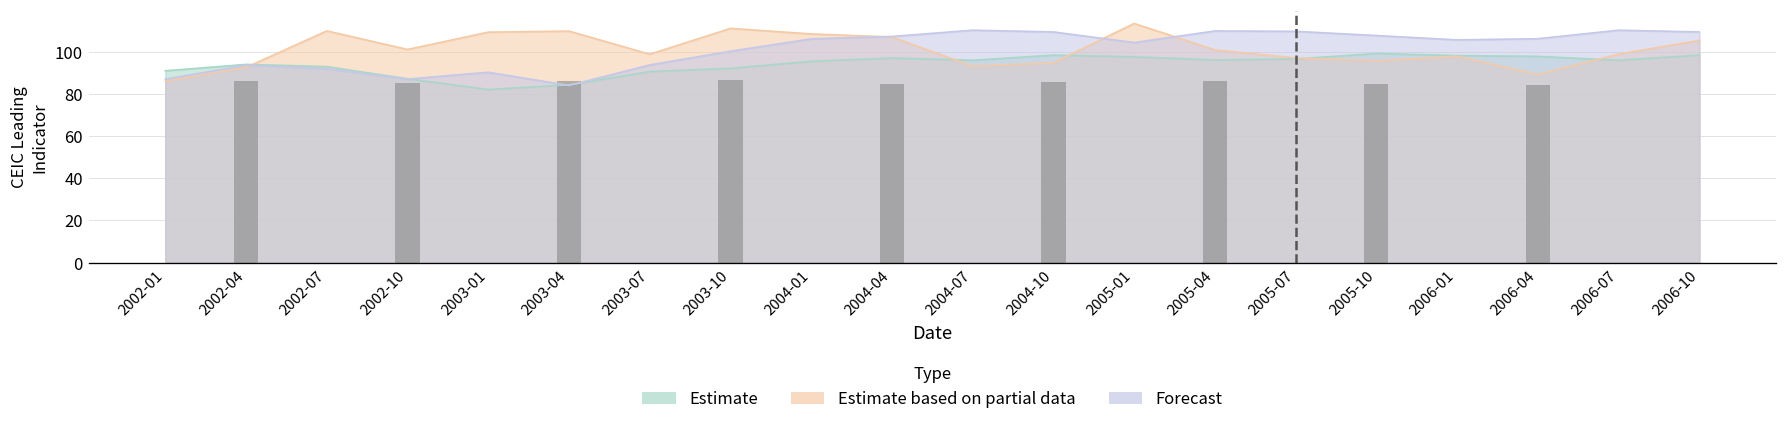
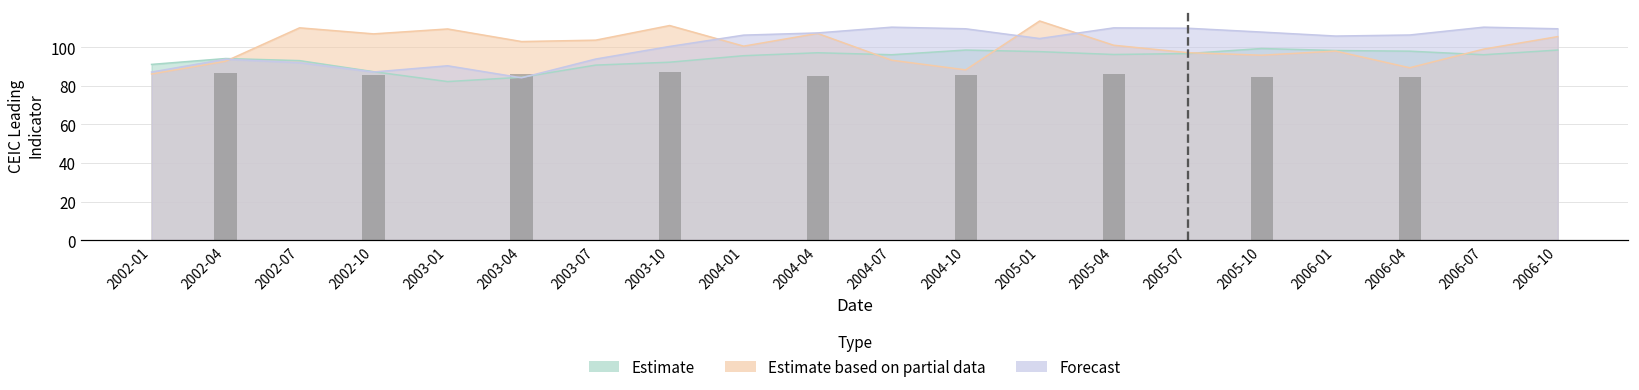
Estimate based on partial data, 2002-10: 101 -> 107
Estimate based on partial data, 2003-04: 110 -> 103
Estimate based on partial data, 2003-07: 99 -> 104
Estimate based on partial data, 2004-01: 109 -> 100
Estimate based on partial data, 2004-10: 95 -> 88
